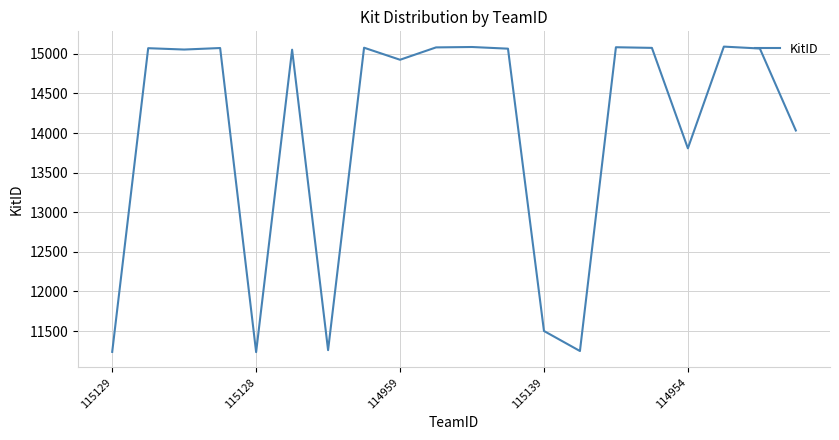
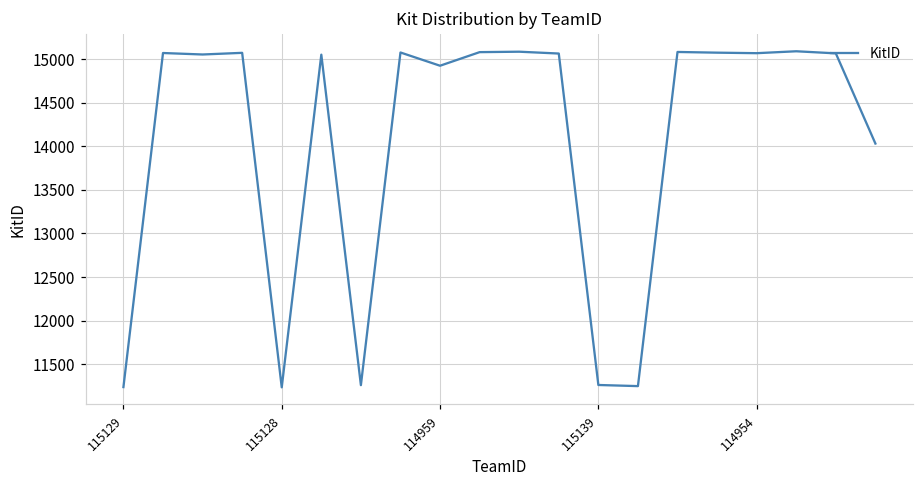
115139: 11500 -> 11300
114954: 13800 -> 15100
